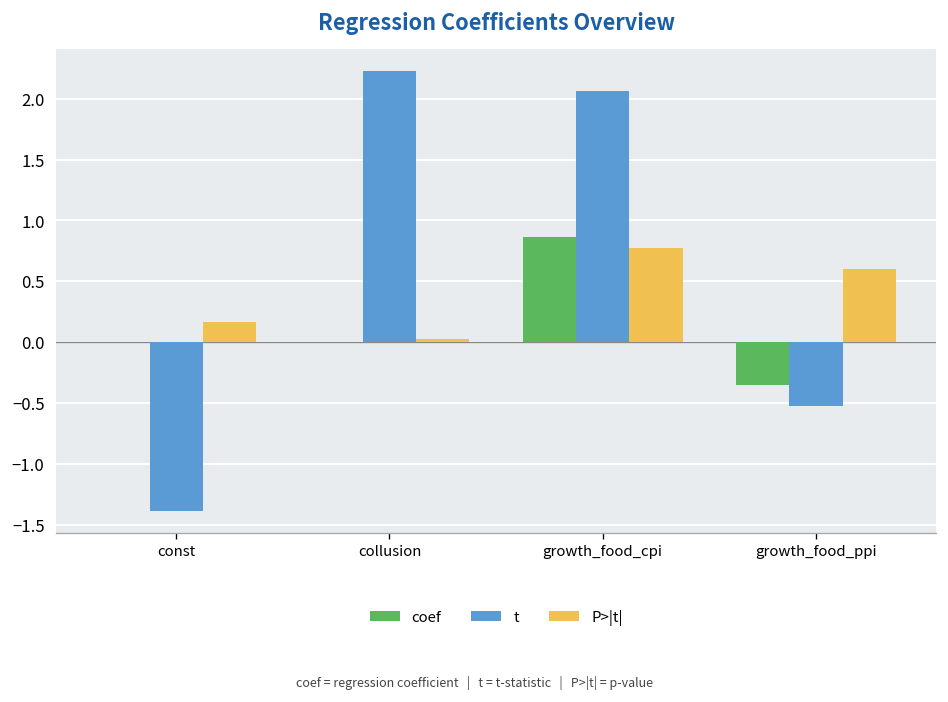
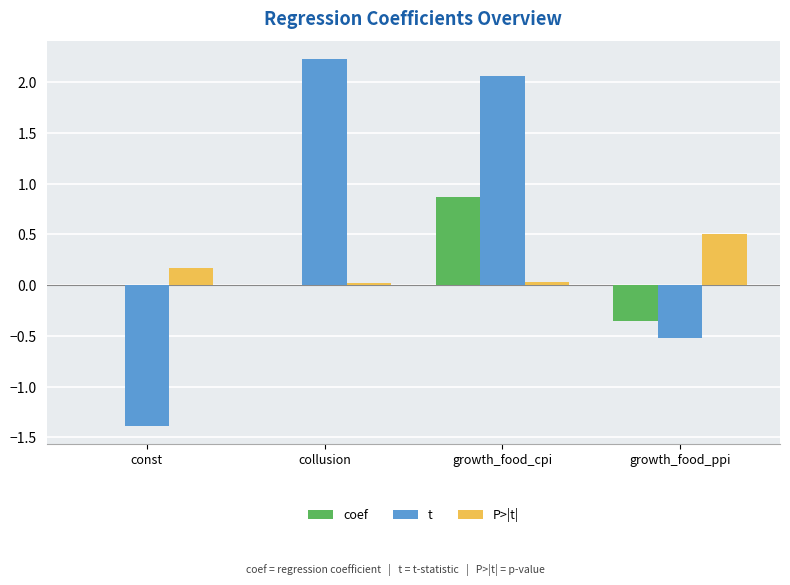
P>|t|, growth_food_cpi: 0.78 -> 0.03
P>|t|, growth_food_ppi: 0.6 -> 0.5
